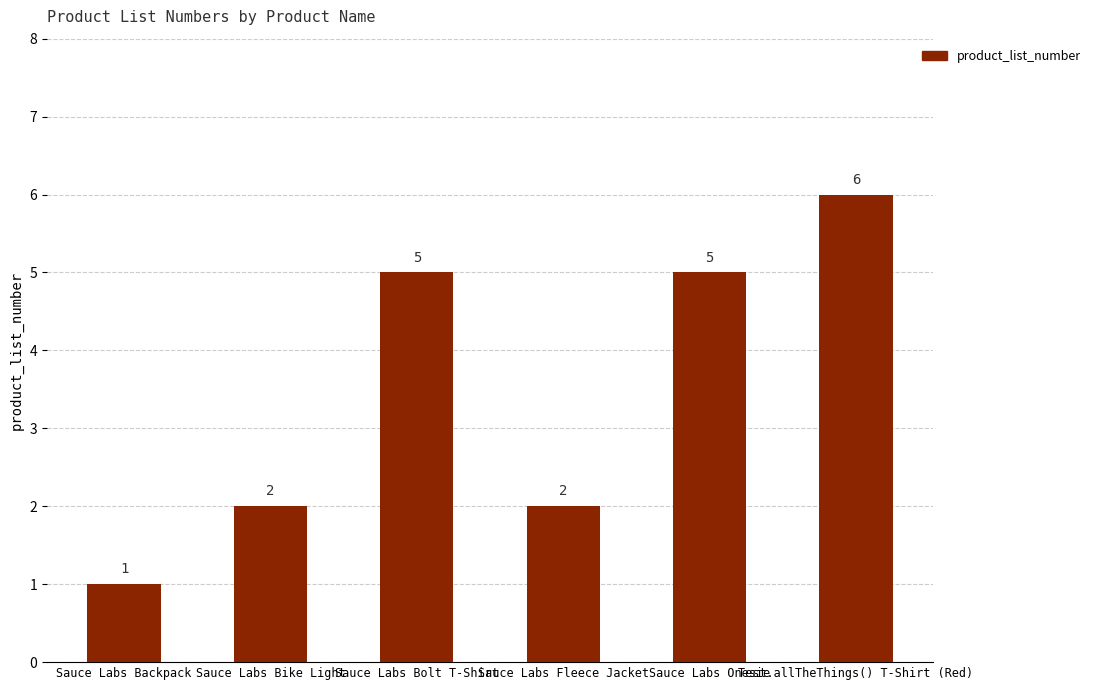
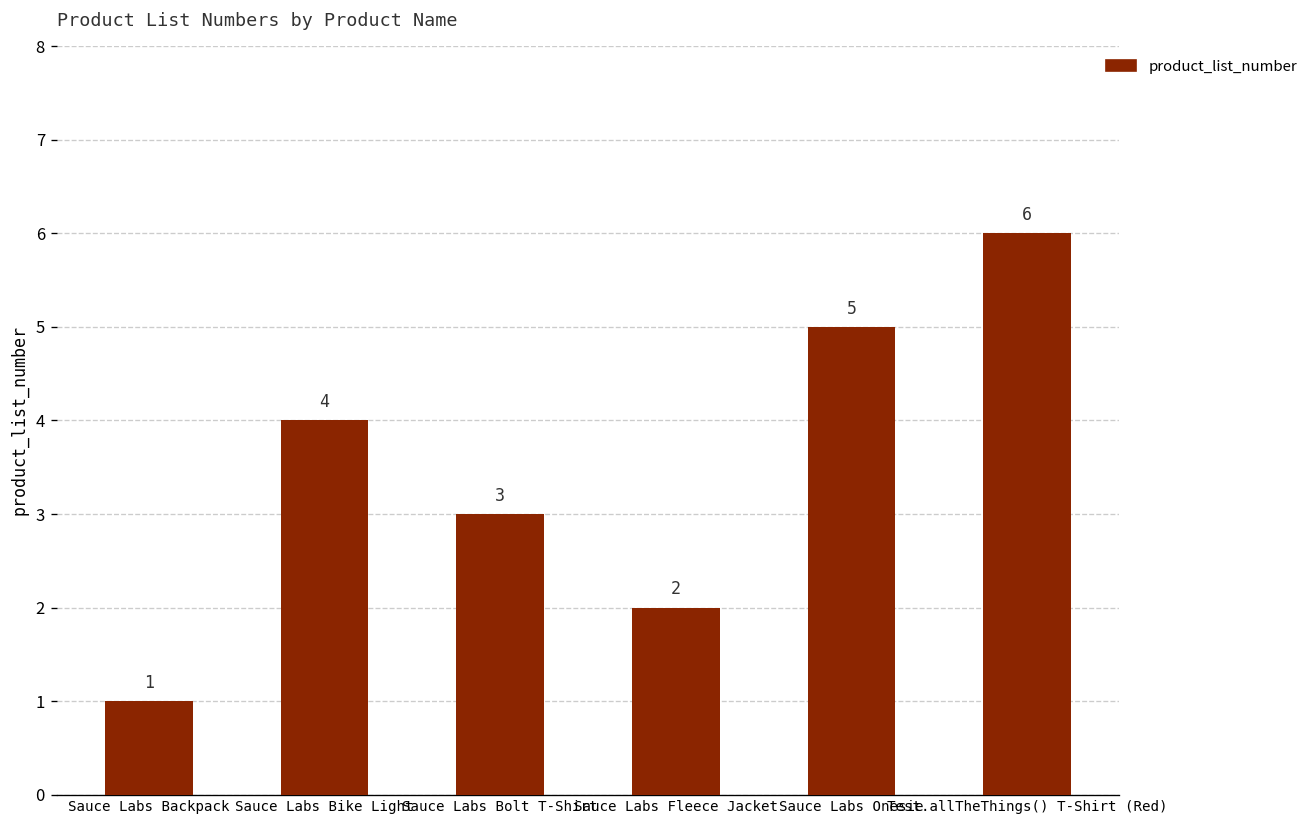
Sauce Labs Bike Light: 2 -> 4
Sauce Labs Bolt T-Shirt: 5 -> 3
